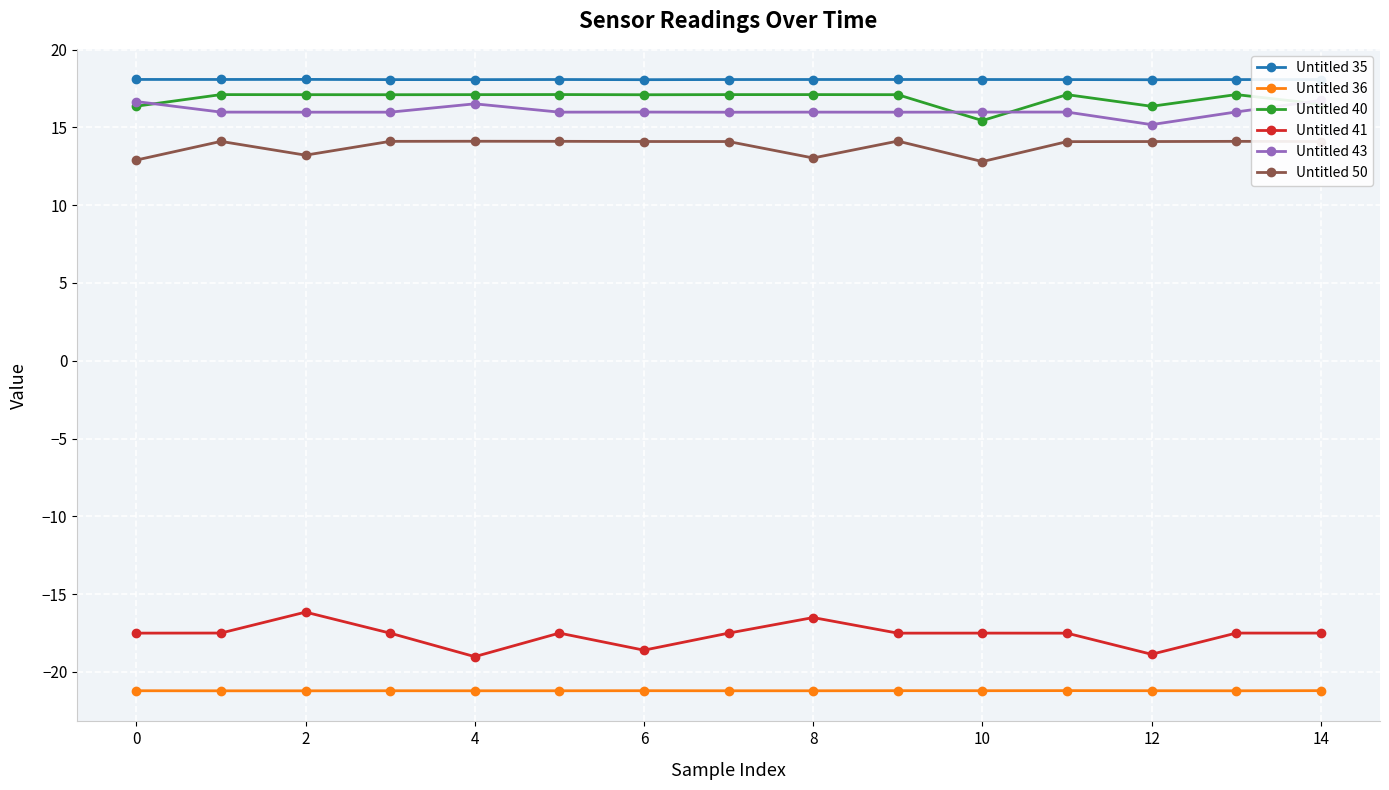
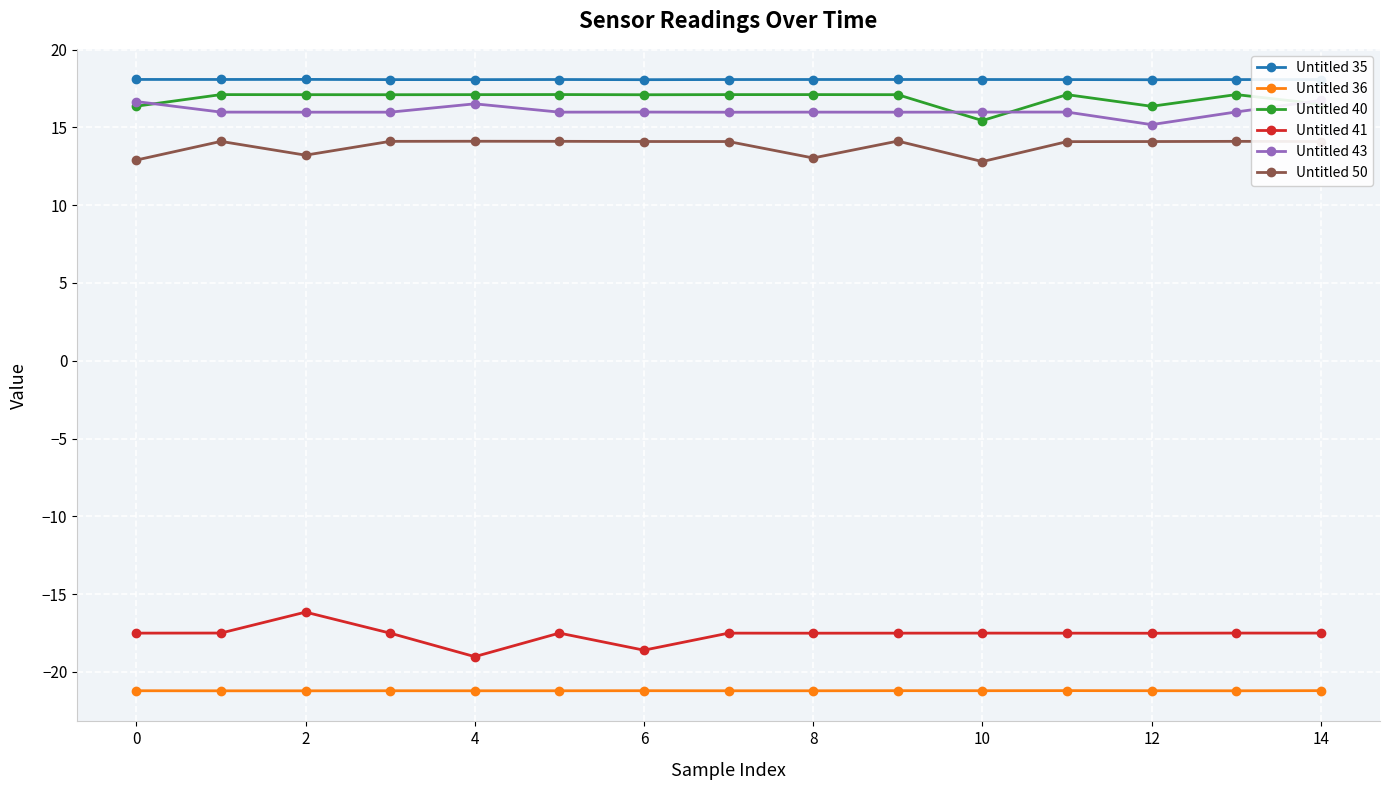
Untitled 41, 8: -16.5 -> -17.5
Untitled 41, 12: -18.9 -> -17.5
